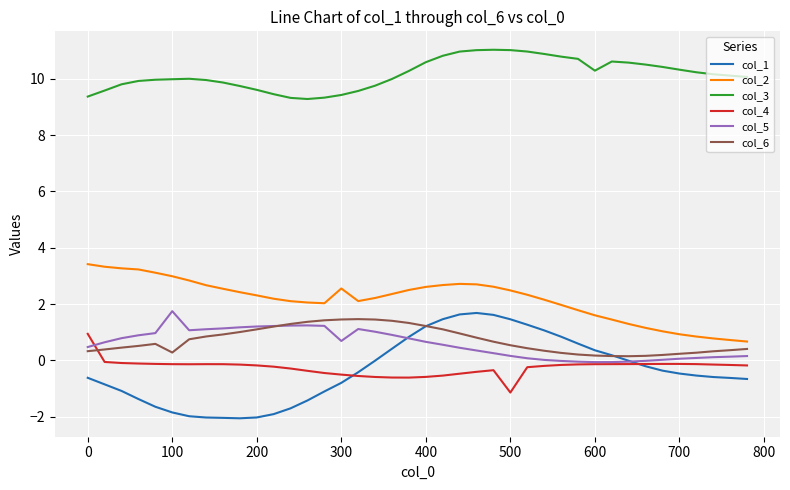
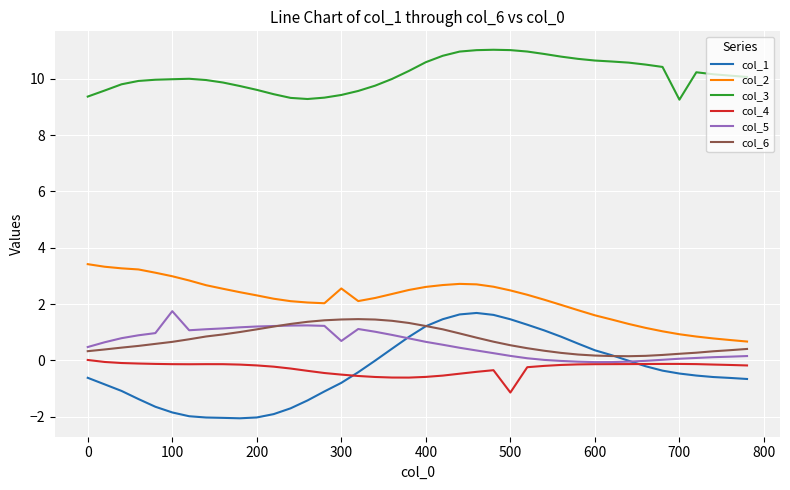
col_4, 0: 0.9 -> 0.0
col_6, 100: 0.3 -> 0.7
col_3, 600: 10.3 -> 10.6
col_3, 700: 10.3 -> 9.3
